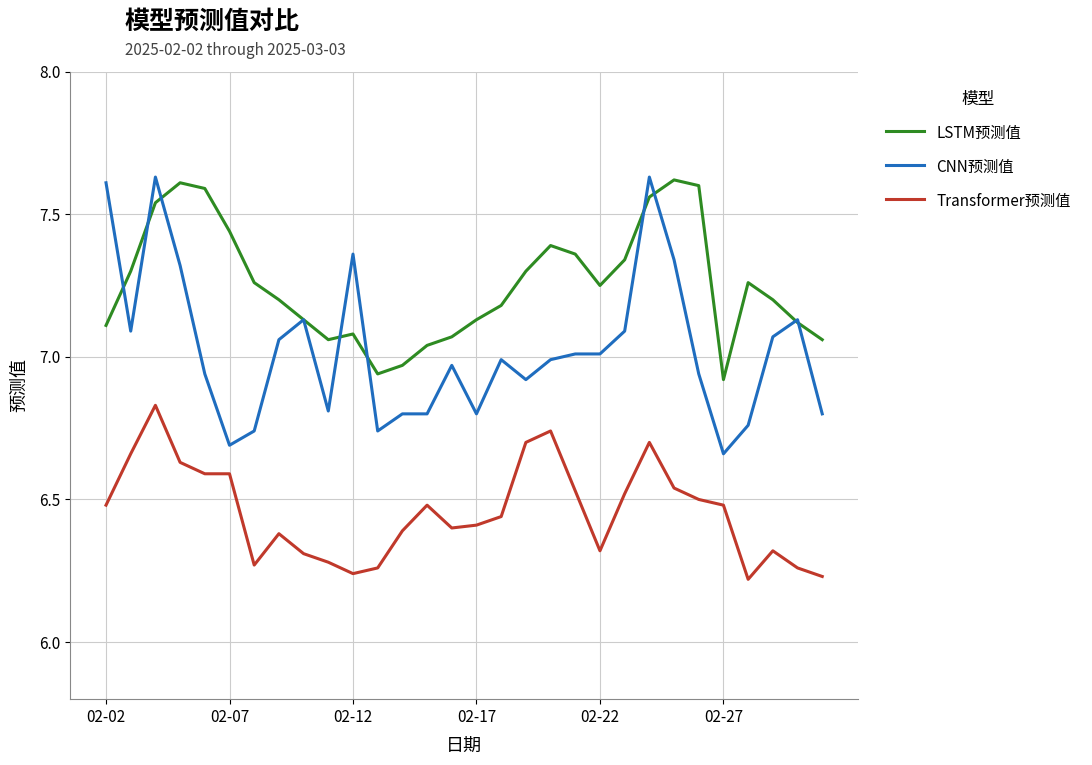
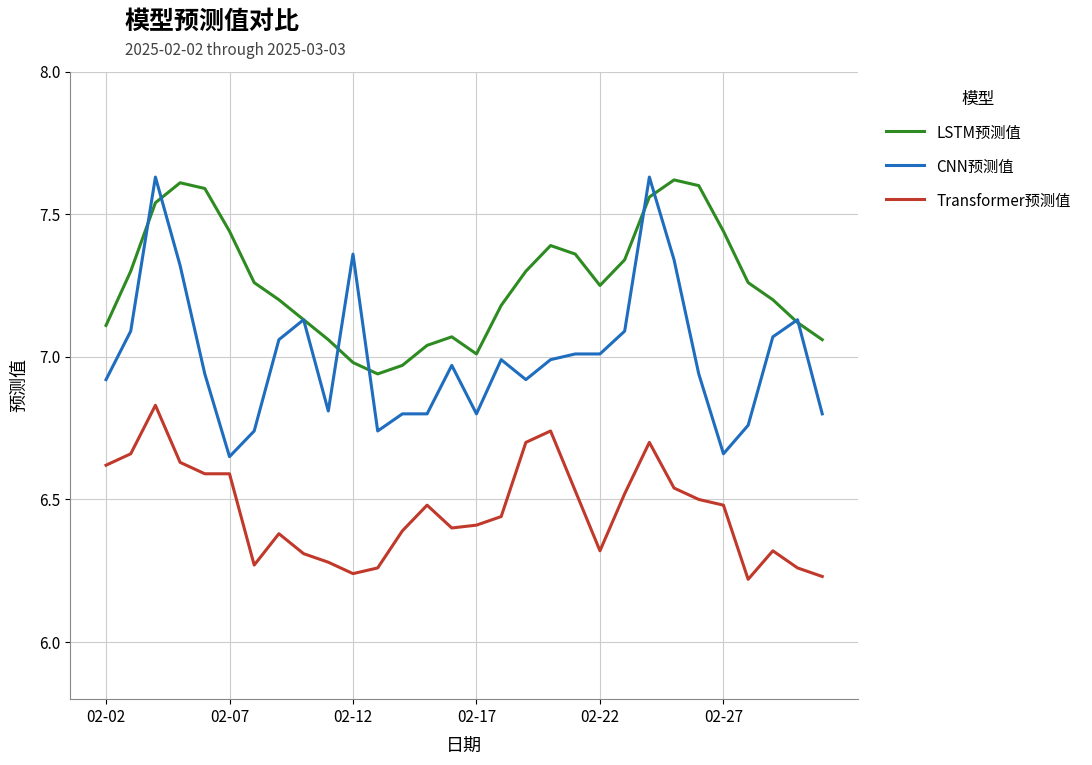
CNN预测值, 02-02: 7.61 -> 6.92
Transformer预测值, 02-02: 6.48 -> 6.62
CNN预测值, 02-07: 6.69 -> 6.65
LSTM预测值, 02-12: 7.08 -> 6.98
LSTM预测值, 02-17: 7.13 -> 7.01
LSTM预测值, 02-27: 6.92 -> 7.44
